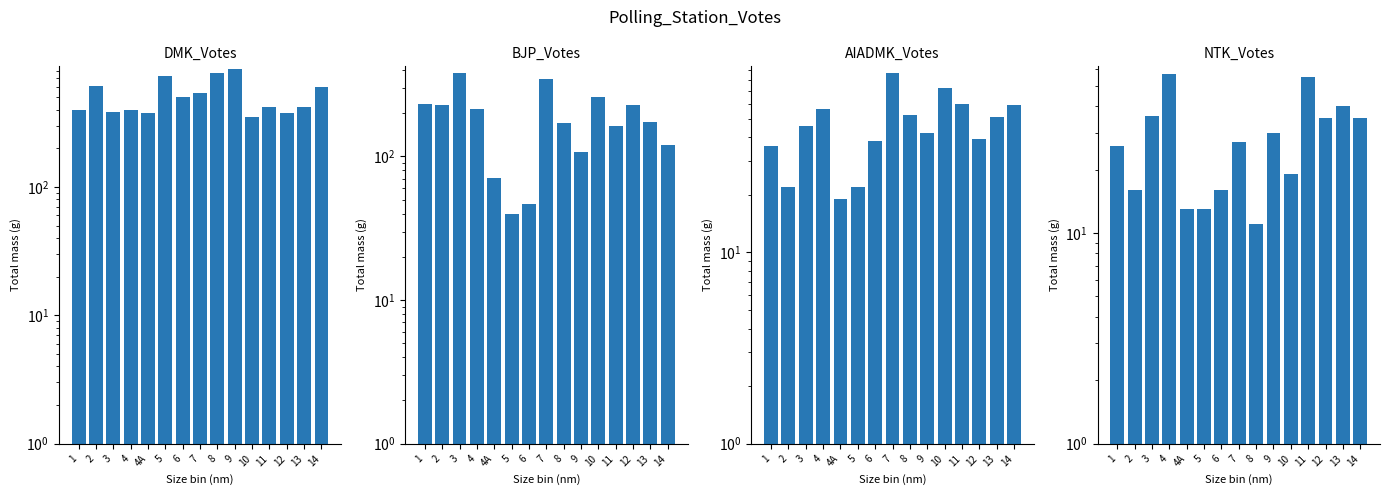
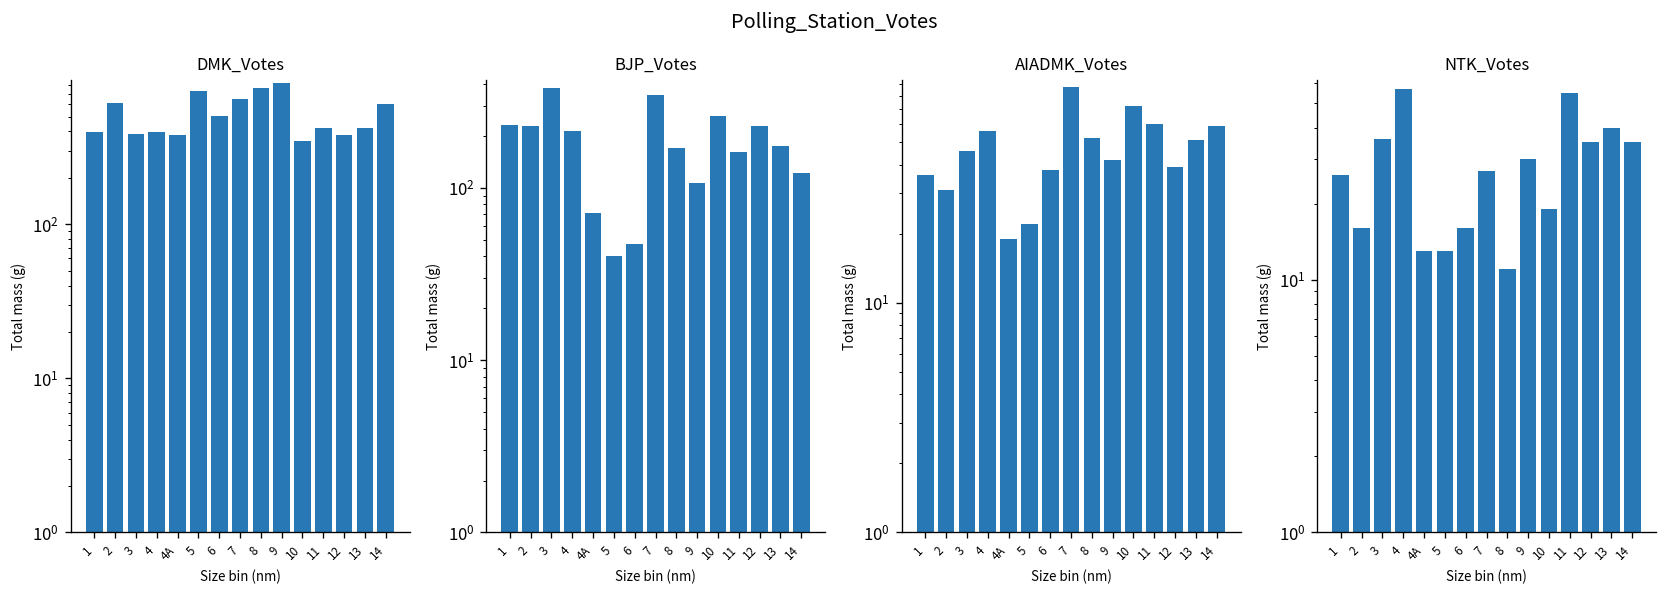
DMK_Votes, 7: 540 -> 600
AIADMK_Votes, 2: 22 -> 31
